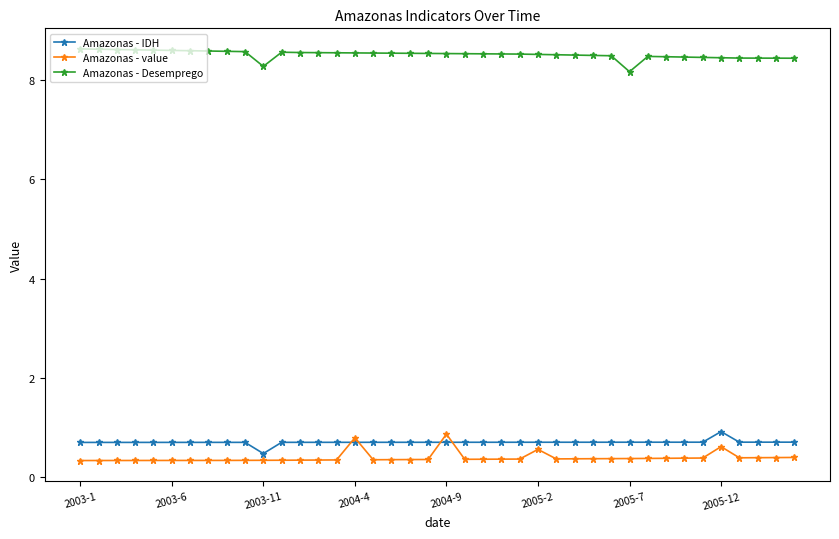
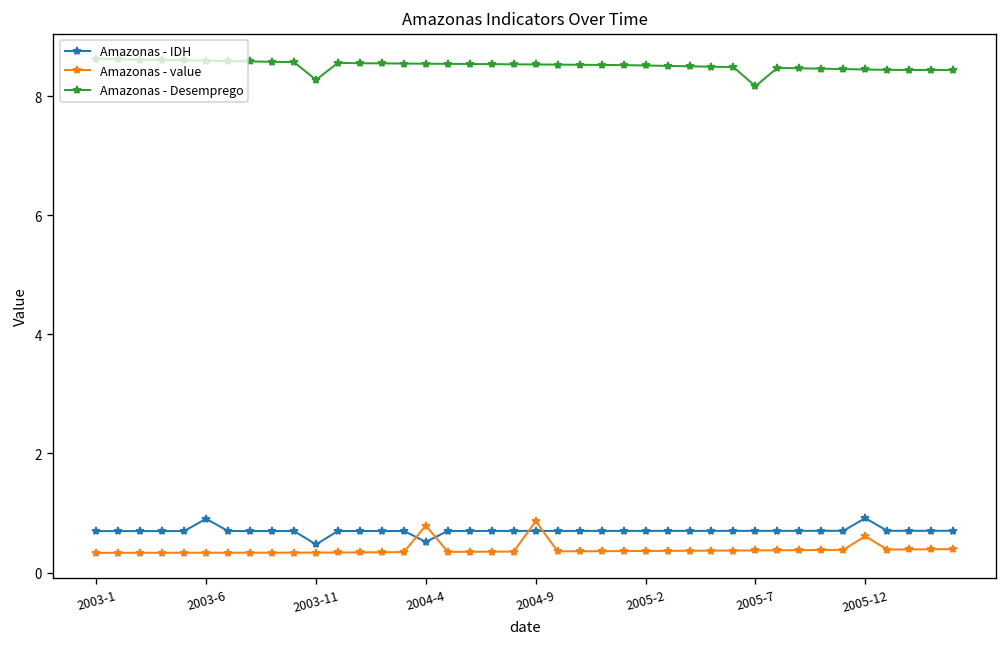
Amazonas - IDH, 2003-6: 0.7 -> 0.9
Amazonas - IDH, 2004-4: 0.7 -> 0.5
Amazonas - value, 2005-2: 0.6 -> 0.4
